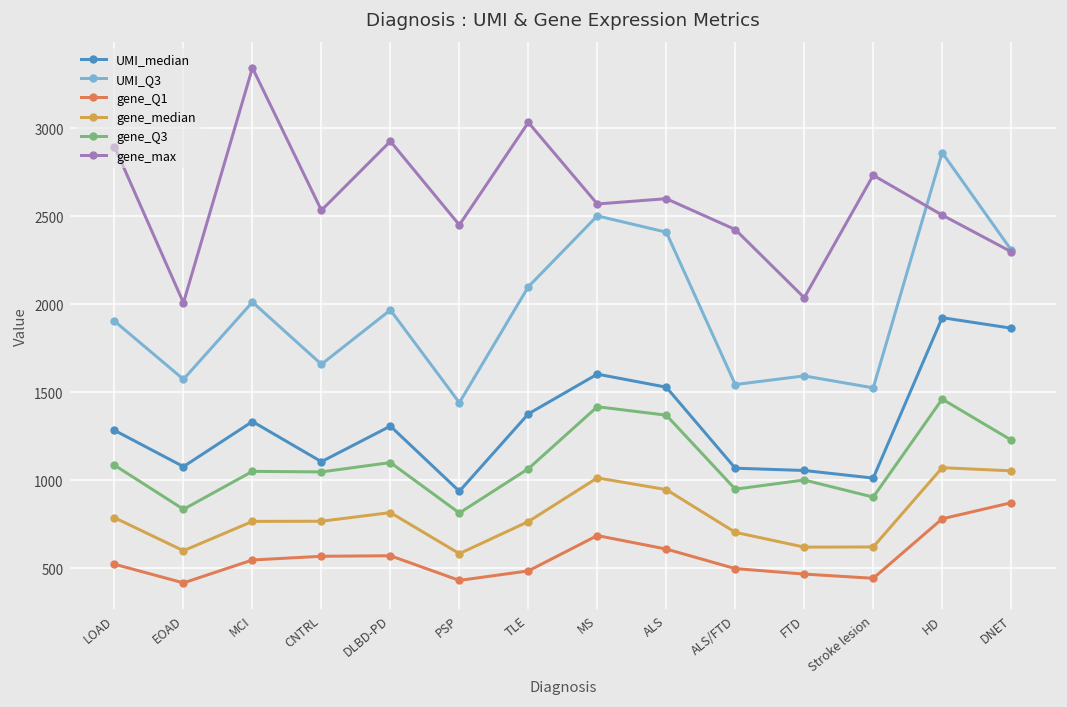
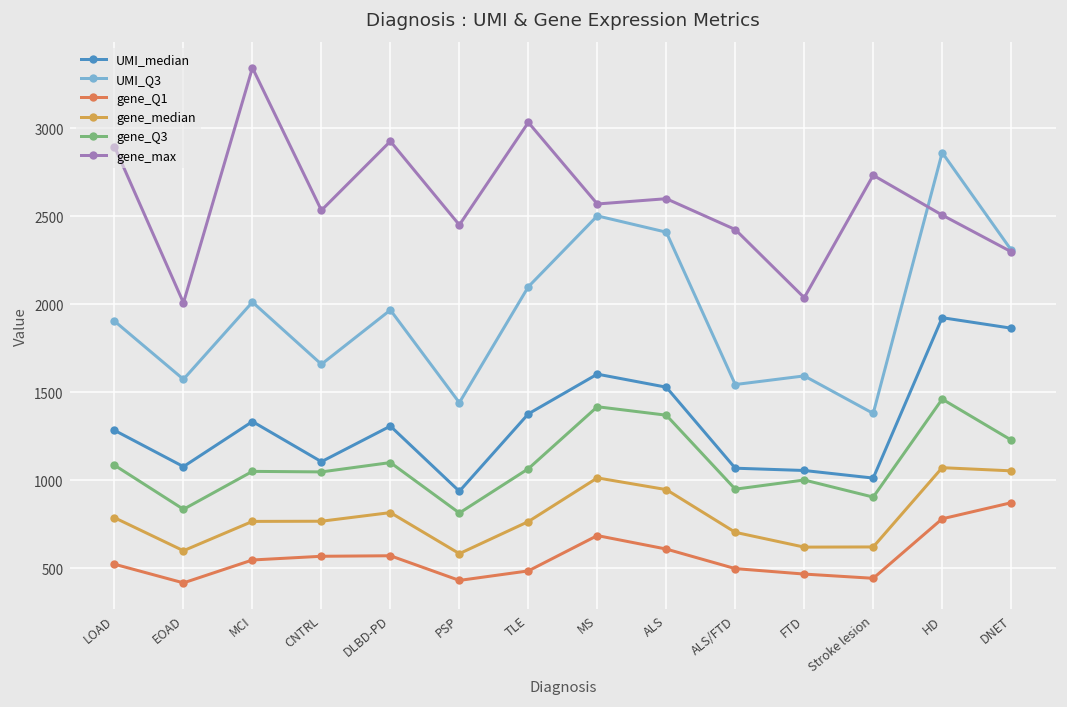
UMI_Q3, Stroke lesion: 1530 -> 1380
